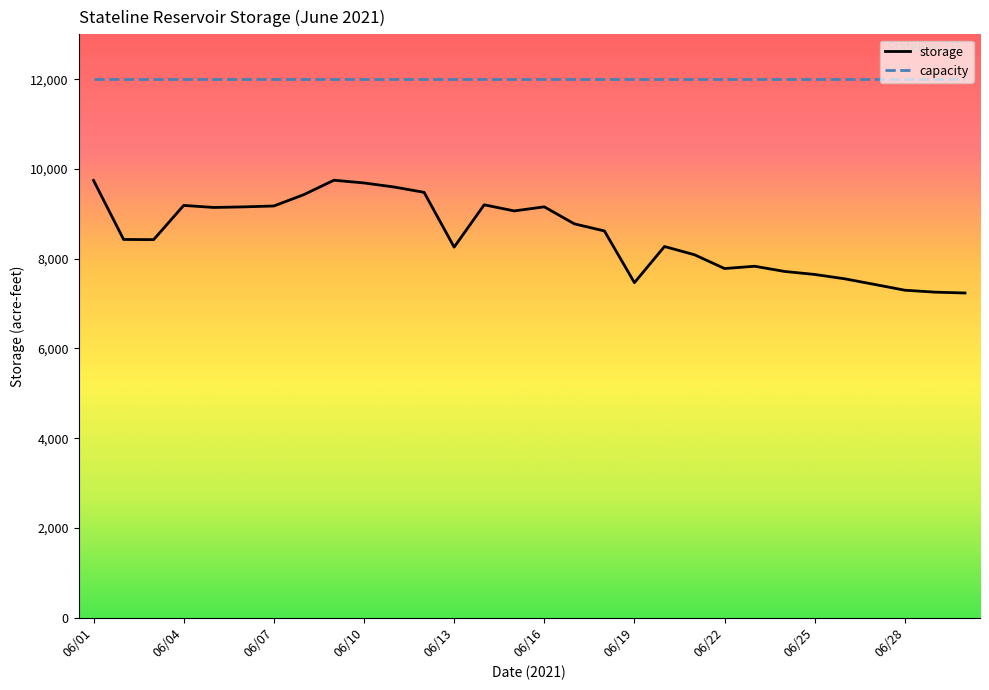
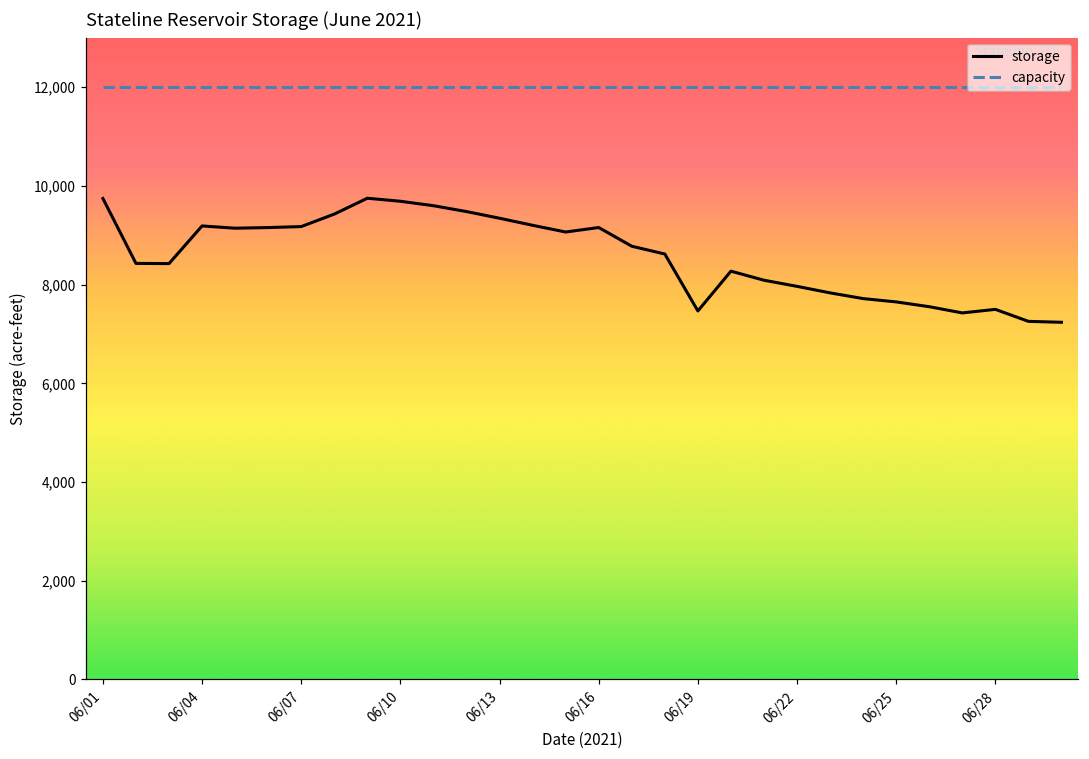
storage, 06/13: 8,300 -> 9,300
storage, 06/22: 7,800 -> 8,000
storage, 06/28: 7,300 -> 7,500
